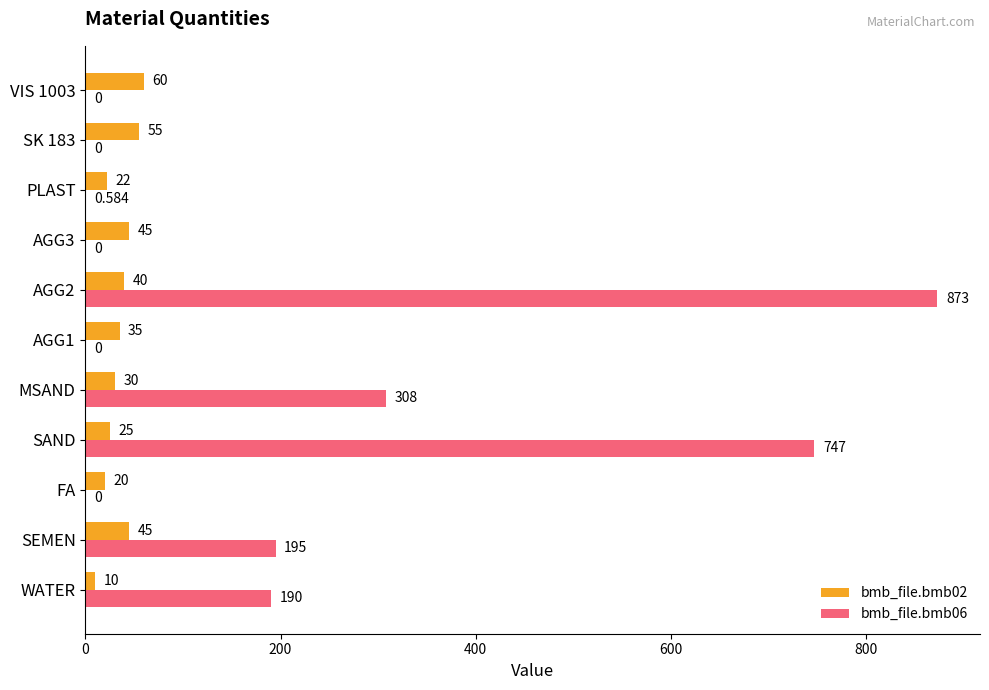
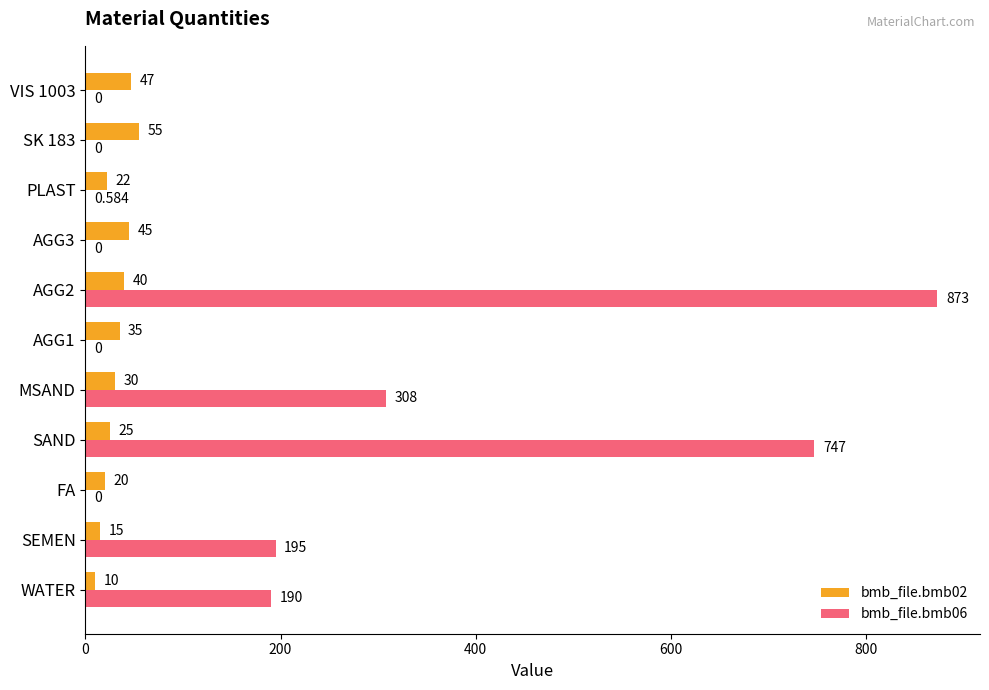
bmb_file.bmb02, VIS 1003: 60 -> 47
bmb_file.bmb02, SEMEN: 45 -> 15
